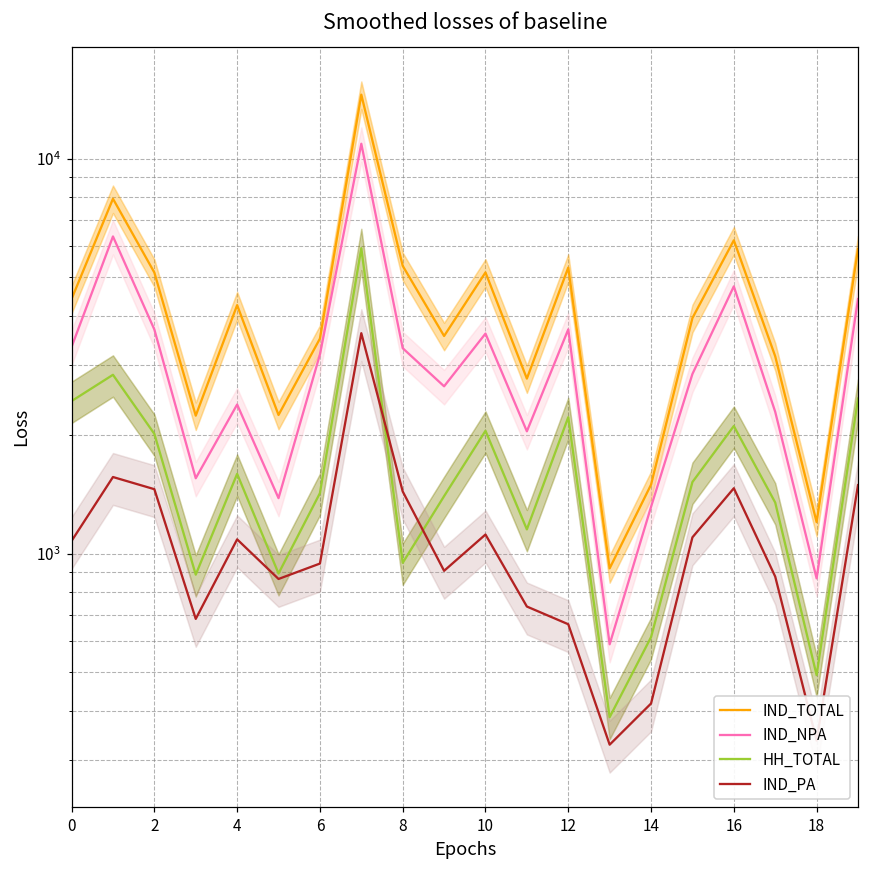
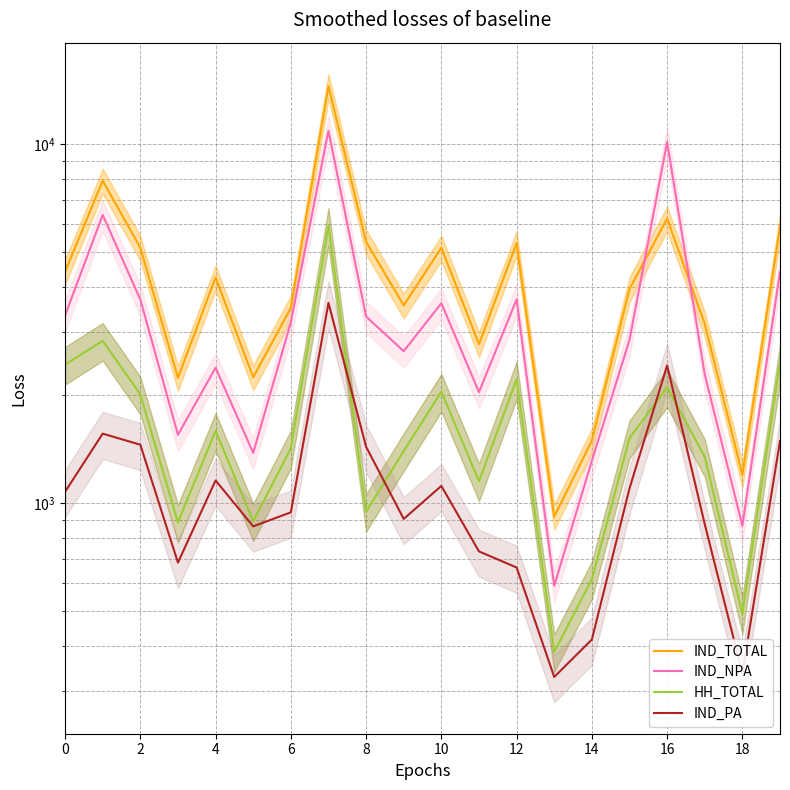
IND_PA, 4: 1090 -> 1160
IND_NPA, 16: 4700 -> 10100
IND_PA, 16: 1460 -> 2400
